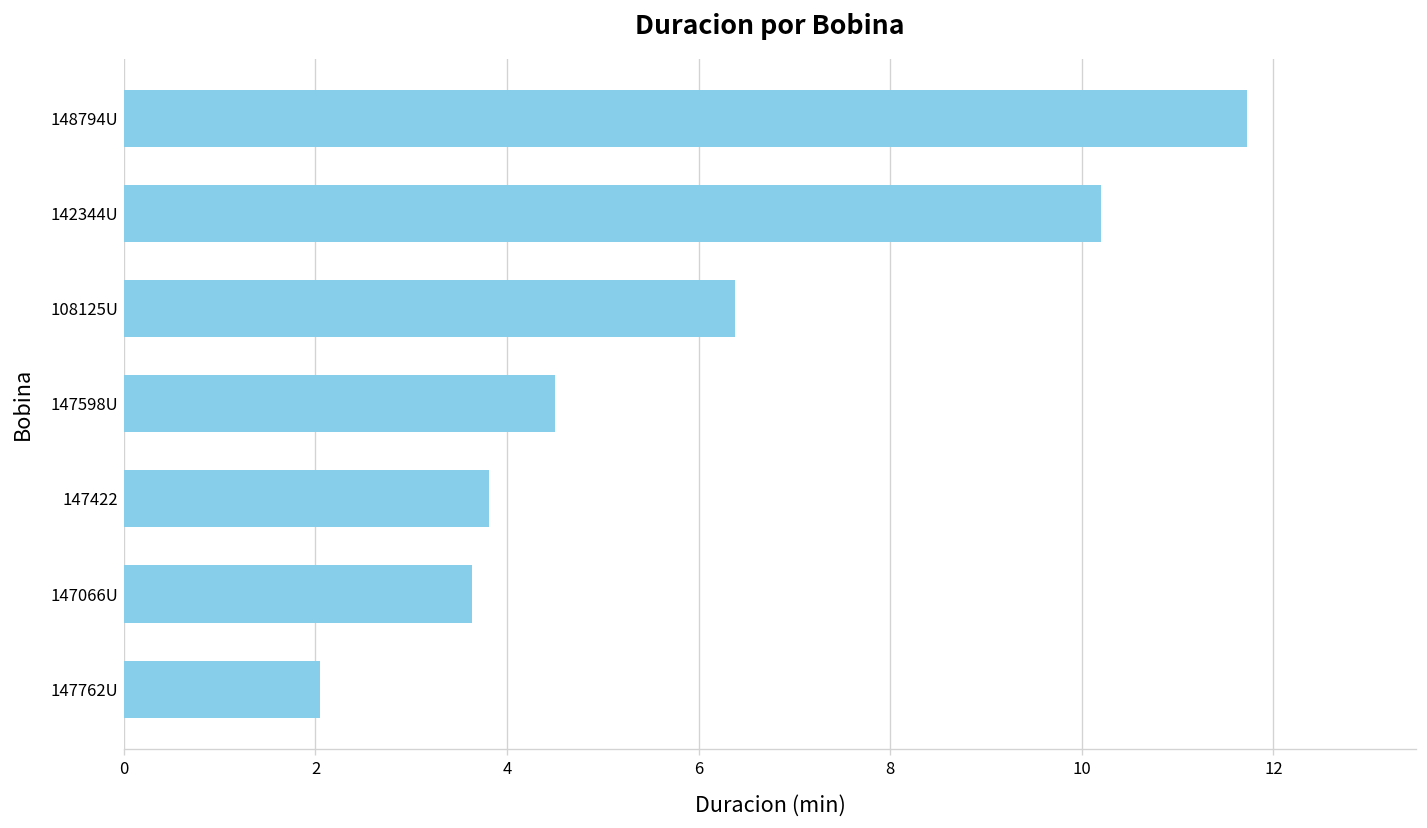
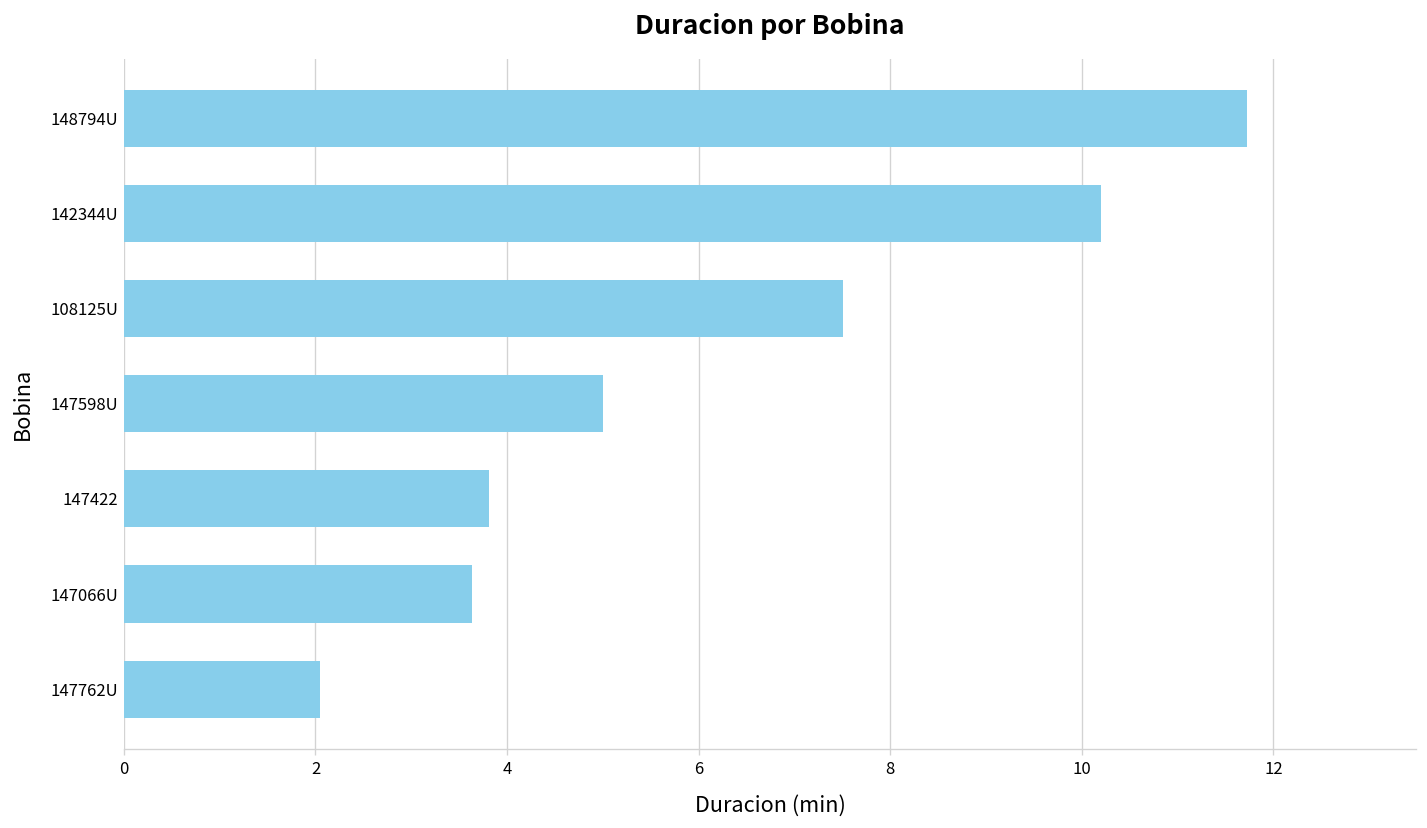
108125U: 6.4 -> 7.5
147598U: 4.5 -> 5.0
